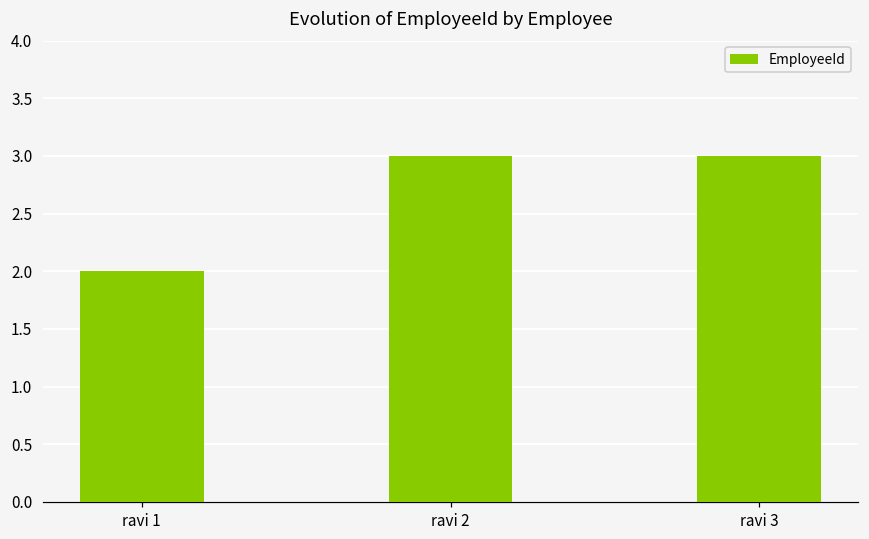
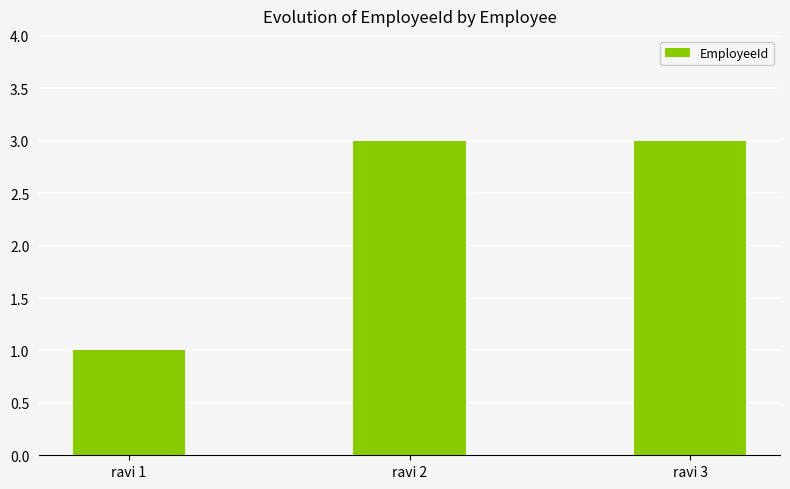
ravi 1: 2 -> 1
